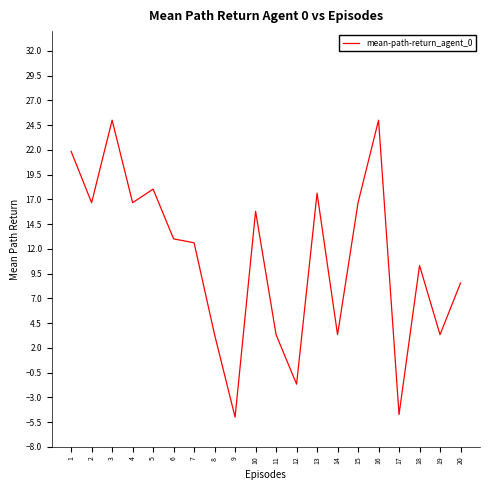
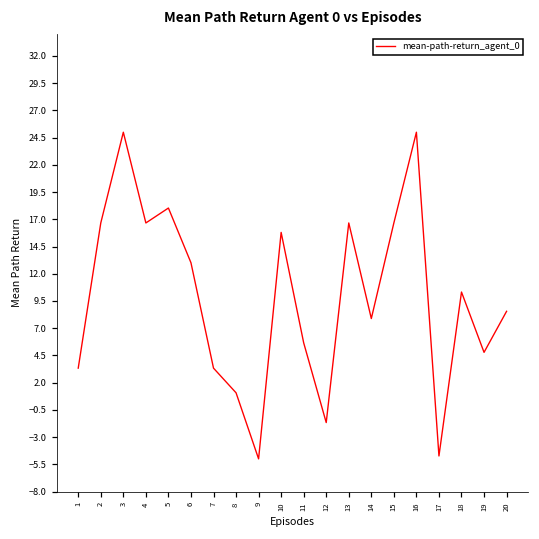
1: 22 -> 3
7: 13 -> 3
8: 3 -> 1
11: 3 -> 6
13: 18 -> 17
14: 3 -> 8
19: 3 -> 5
